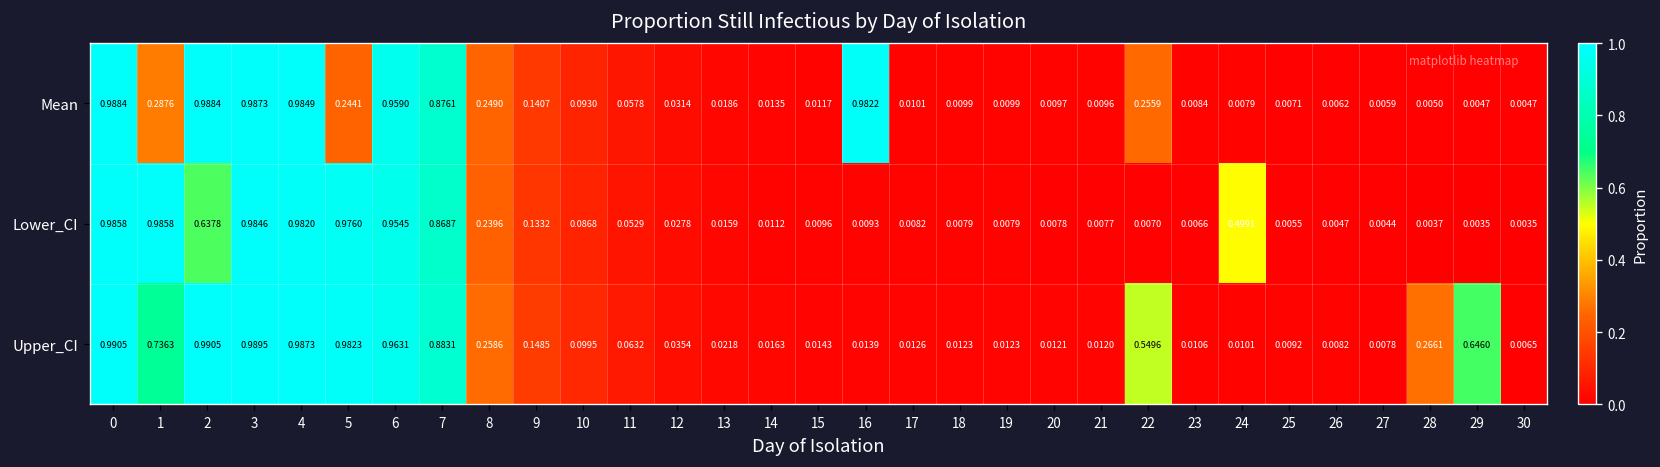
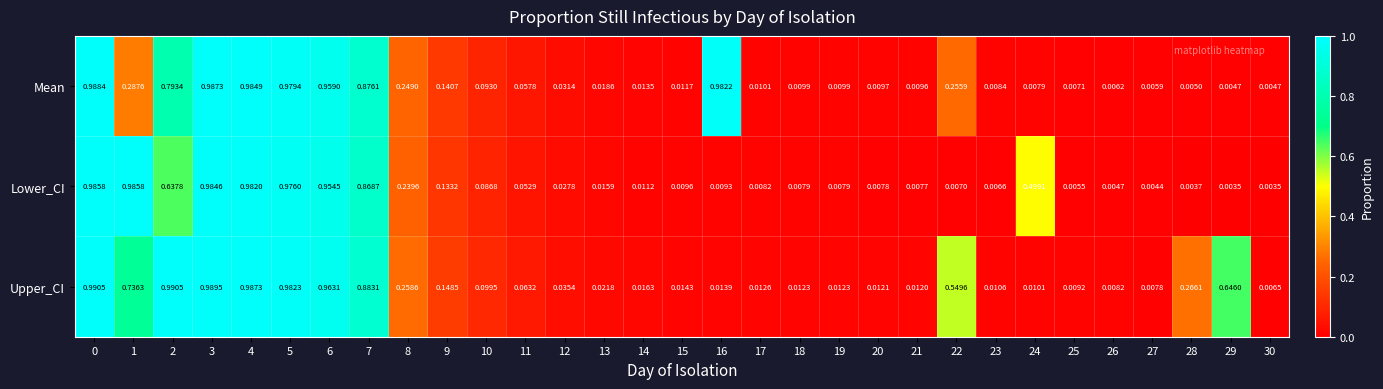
Mean, 2: 0.9884 -> 0.7934
Mean, 5: 0.2441 -> 0.9794
